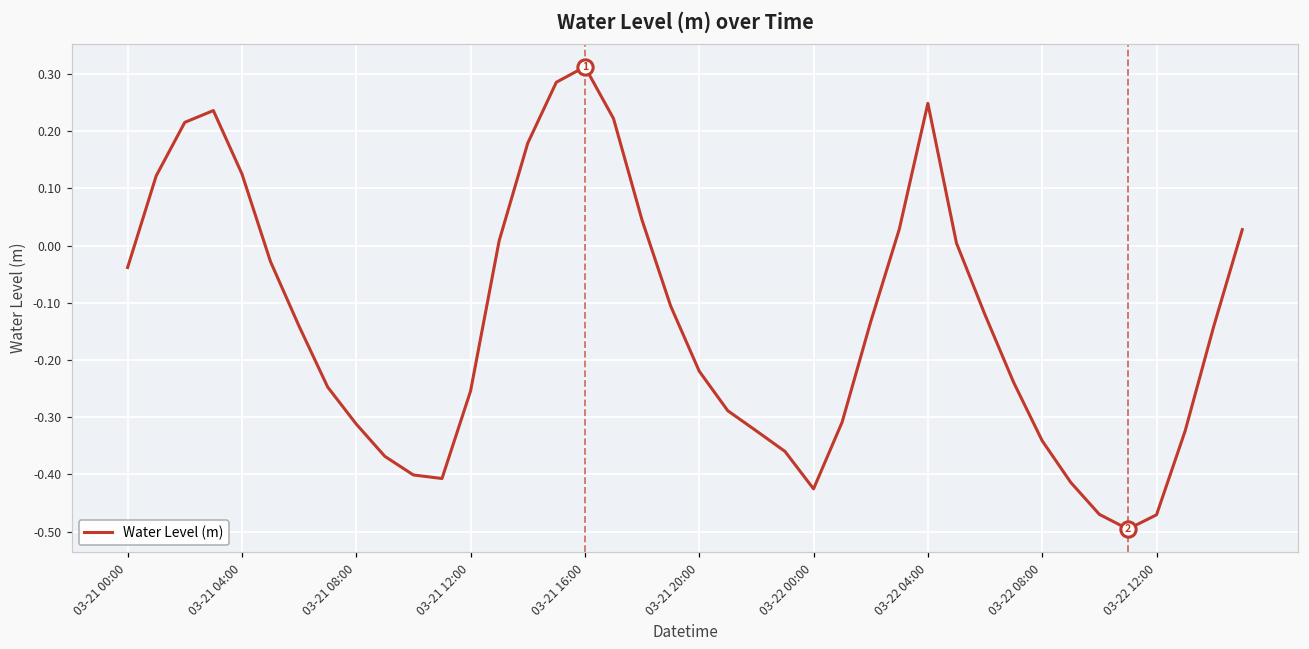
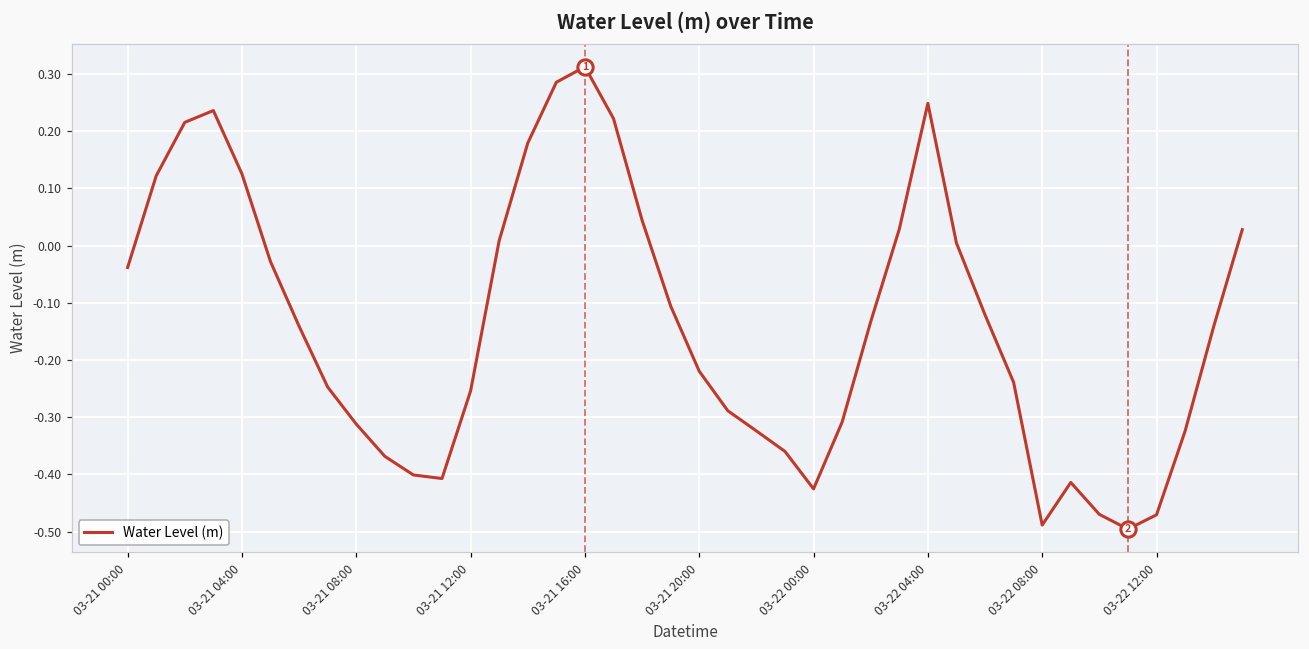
Water Level (m), 03-22 08:00: -0.34 -> -0.49
